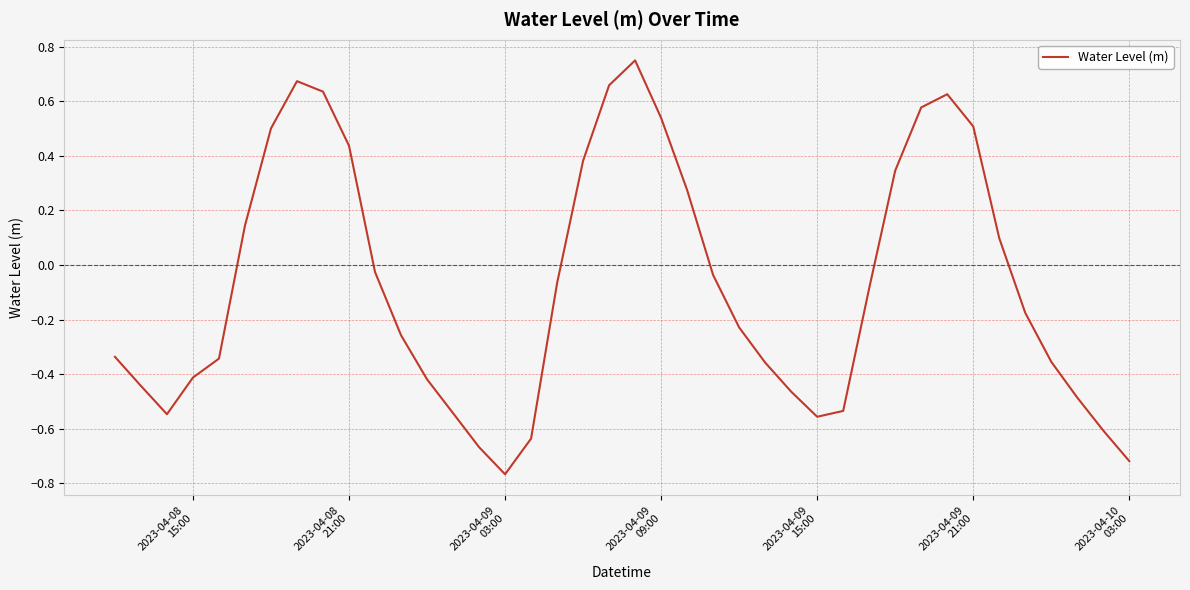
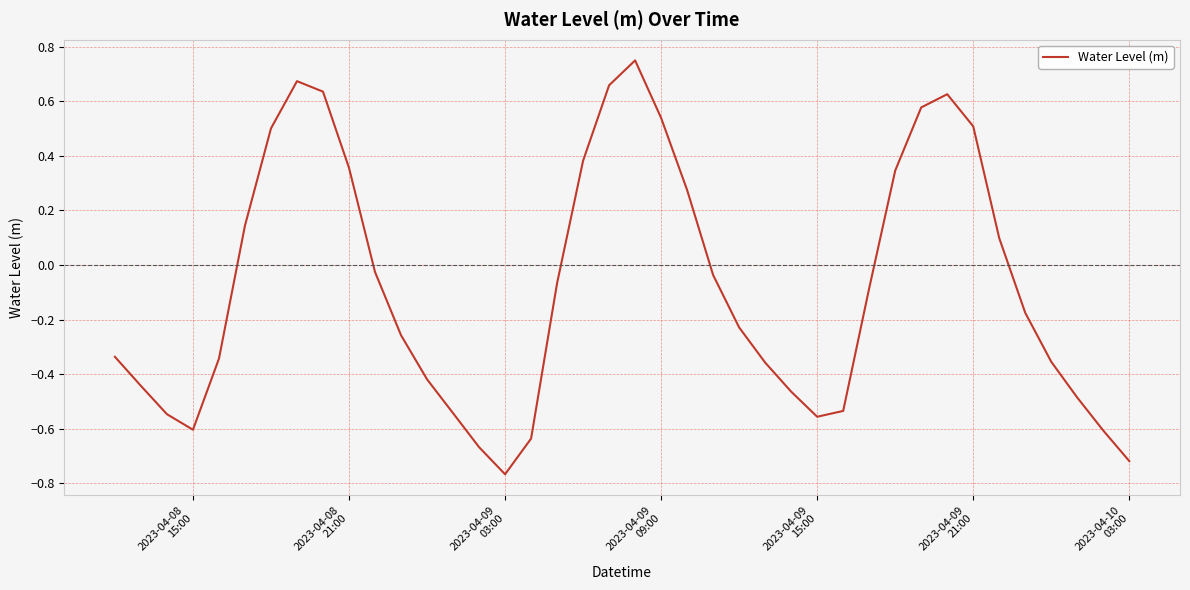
2023-04-08 15:00: -0.41 -> -0.60
2023-04-08 21:00: 0.44 -> 0.36
